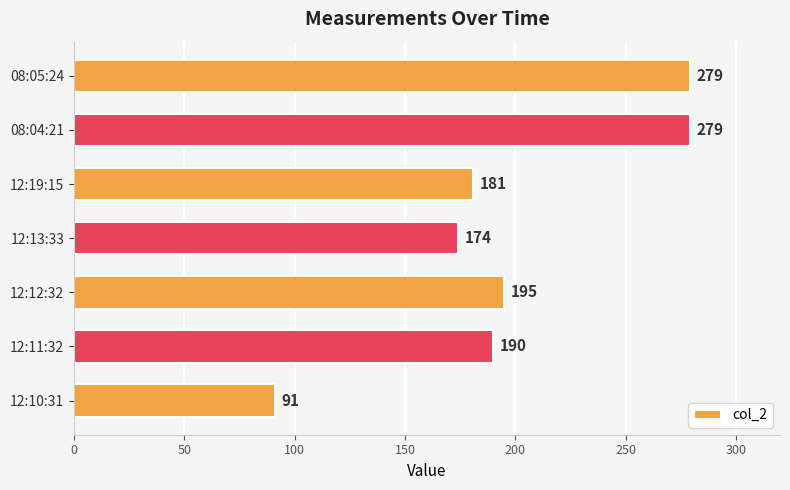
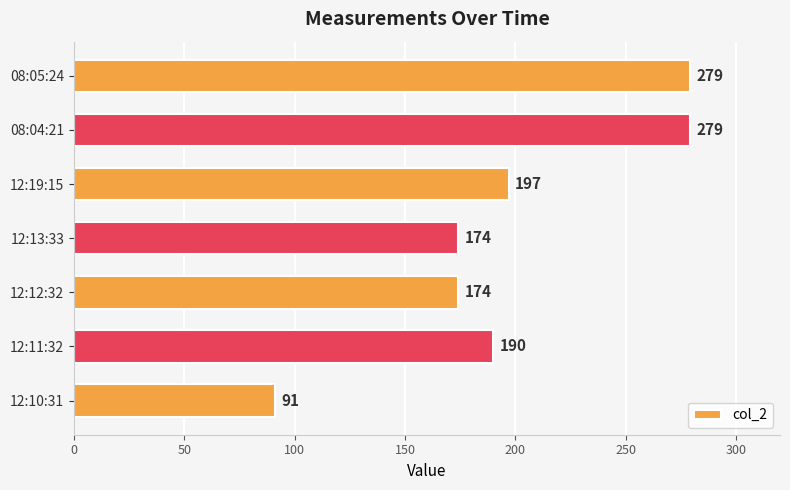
12:19:15: 181 -> 197
12:12:32: 195 -> 174
